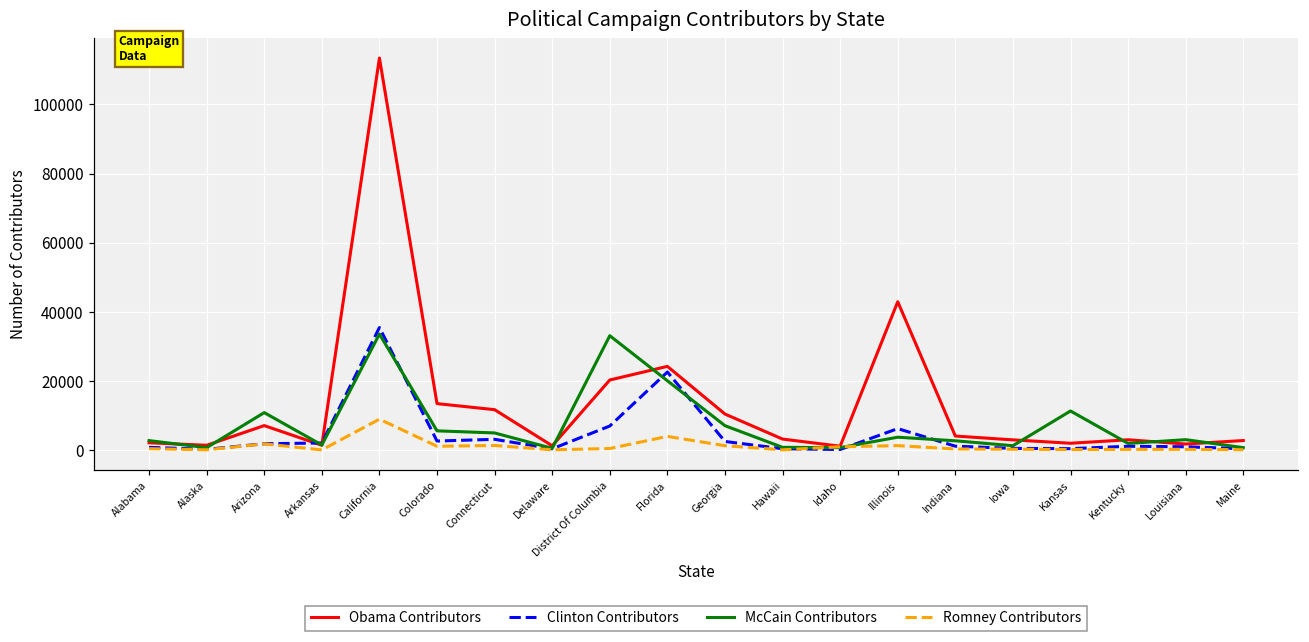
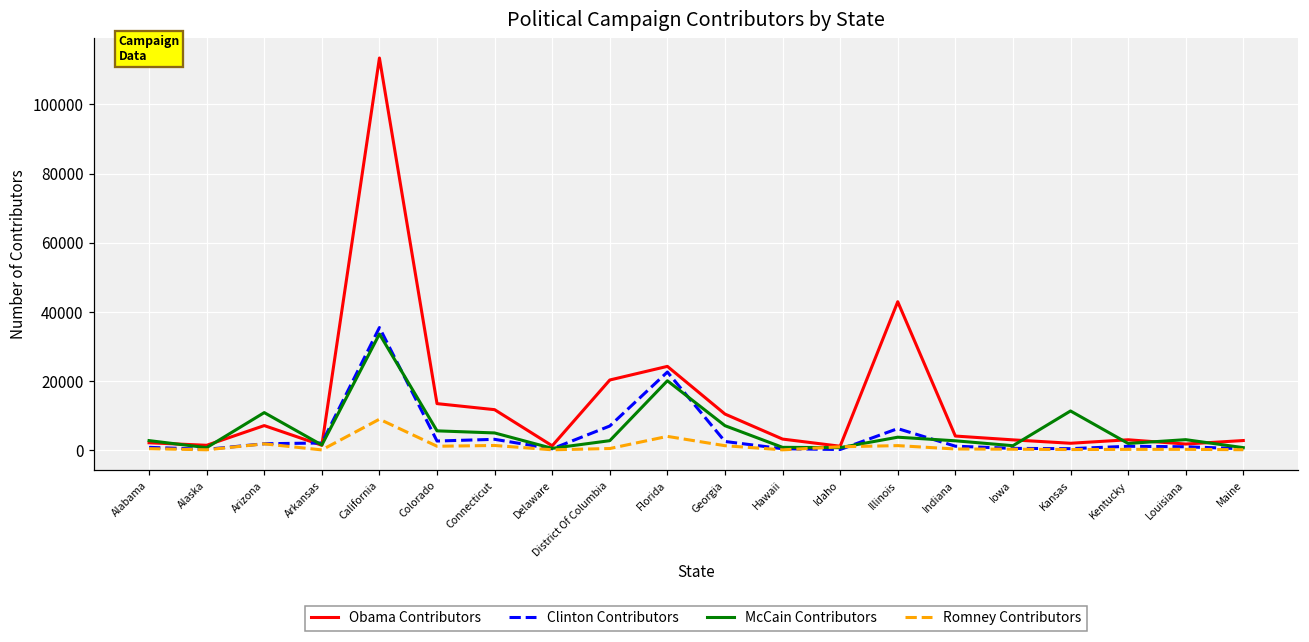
McCain Contributors, District Of Columbia: 33000 -> 3000
